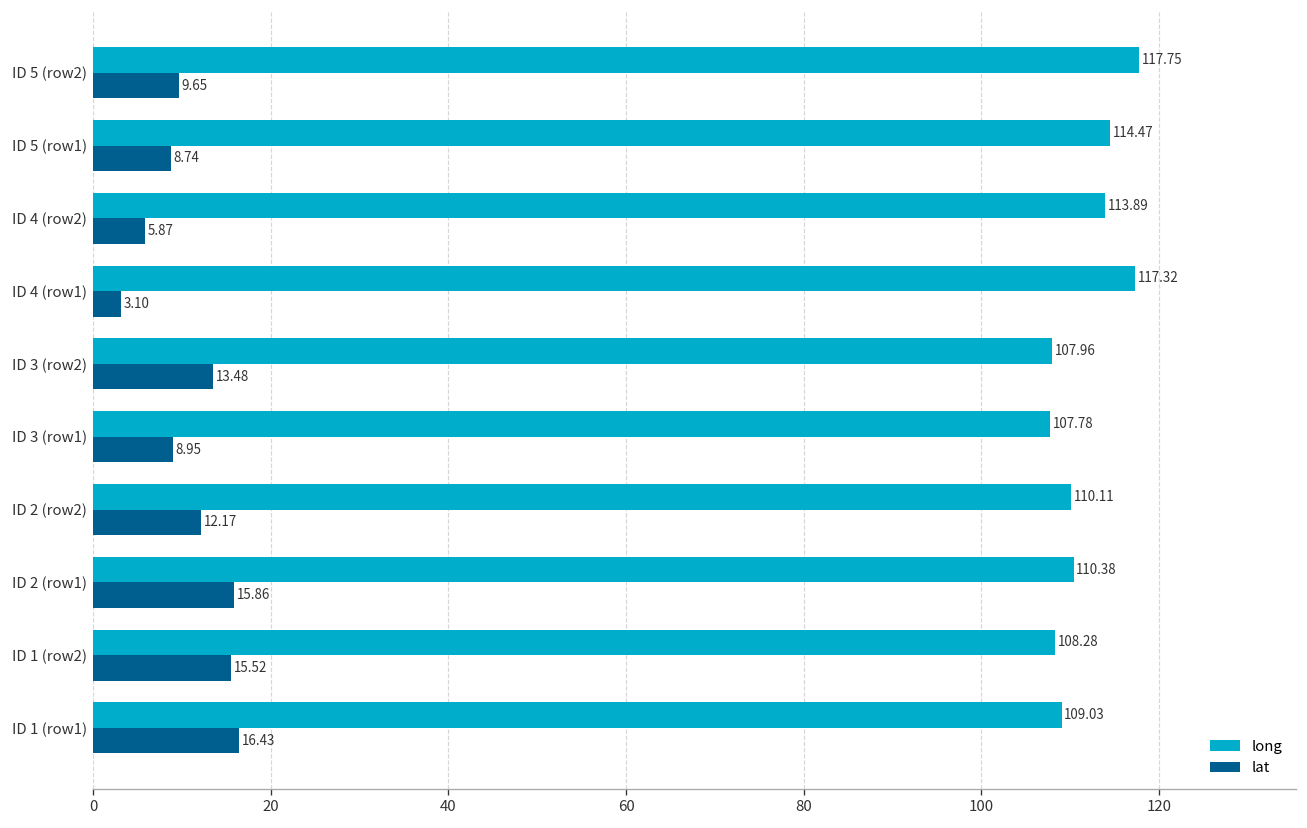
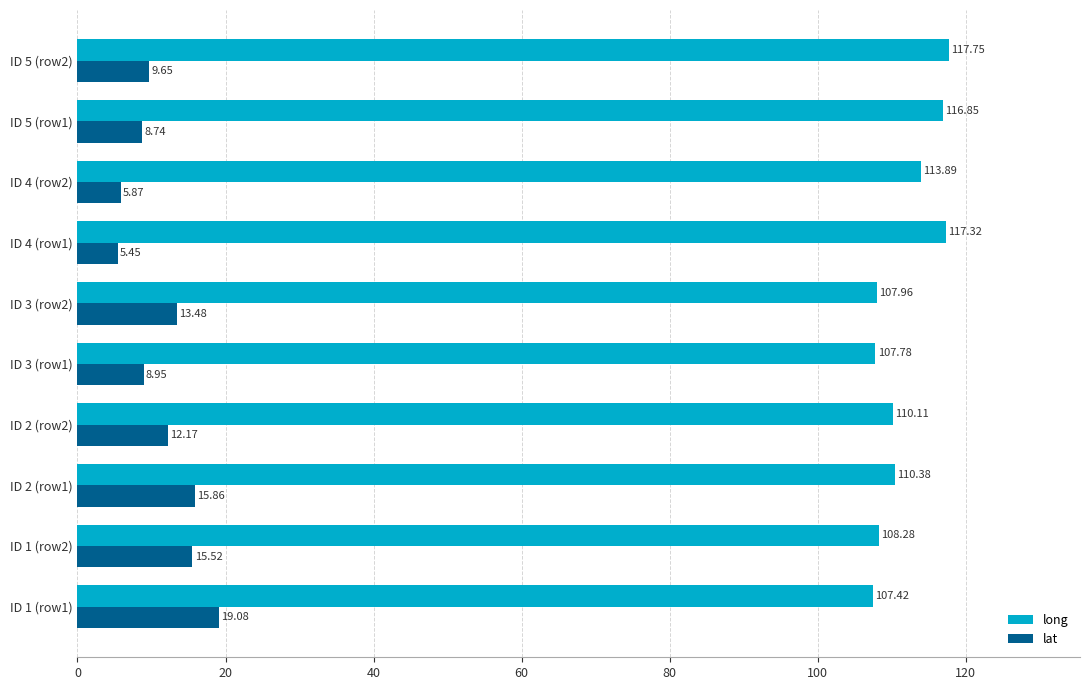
long, ID 5 (row1): 114.47 -> 116.85
lat, ID 4 (row1): 3.10 -> 5.45
long, ID 1 (row1): 109.03 -> 107.42
lat, ID 1 (row1): 16.43 -> 19.08
